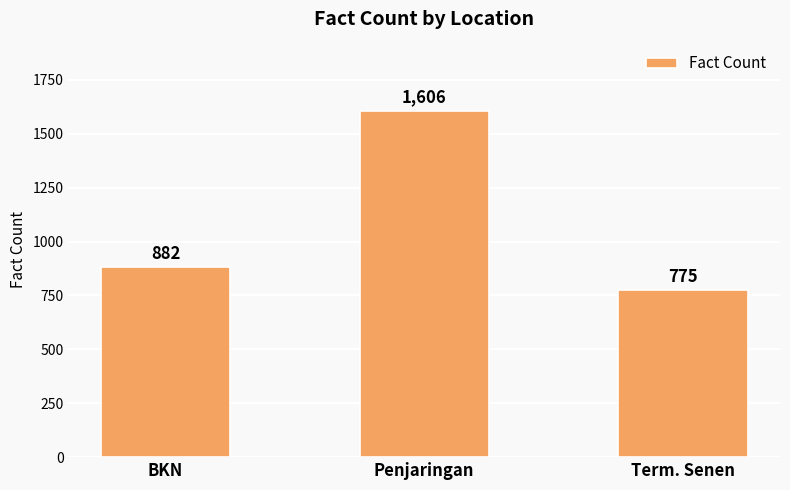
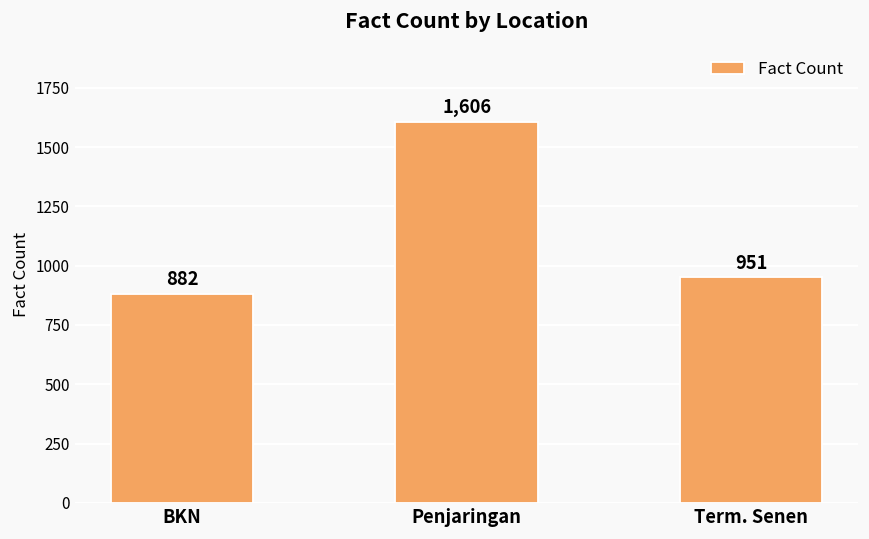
Term. Senen: 775 -> 951
